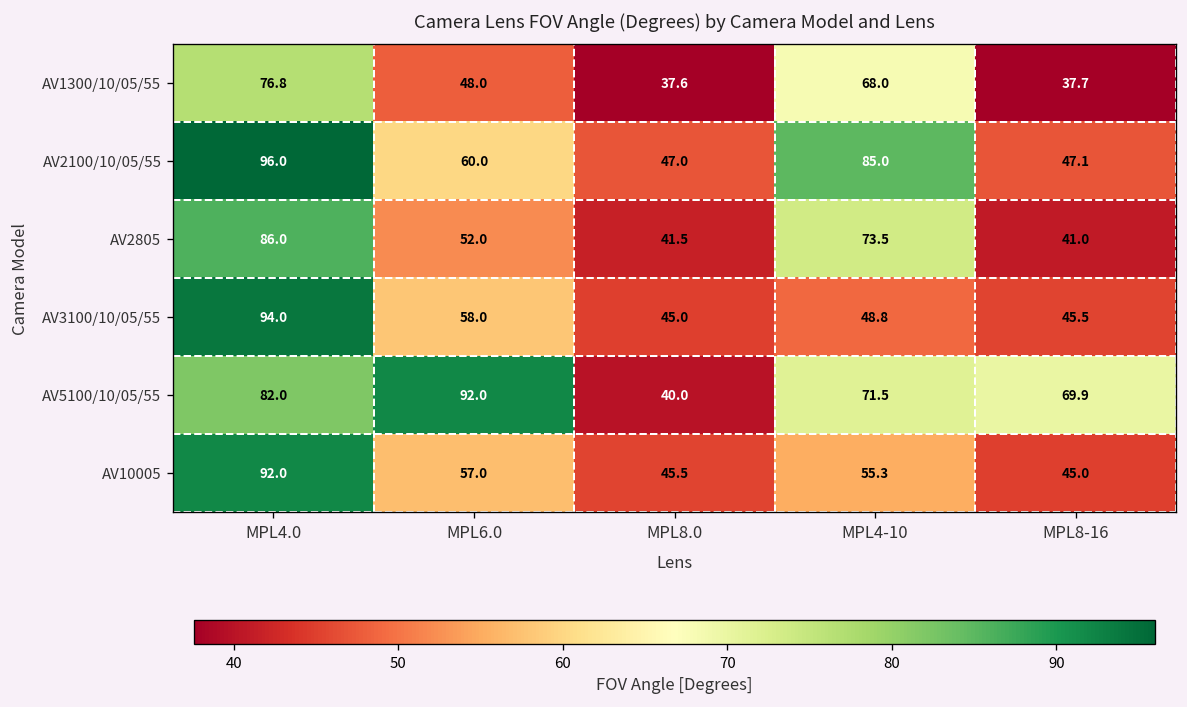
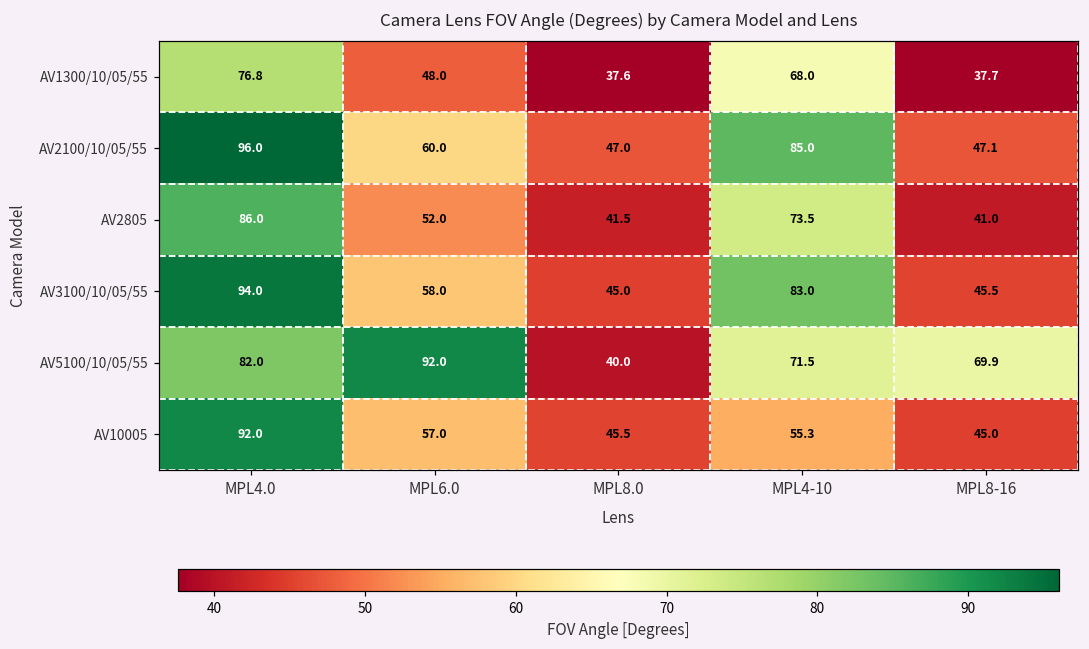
AV3100/10/05/55, MPL4-10: 48.8 -> 83.0
